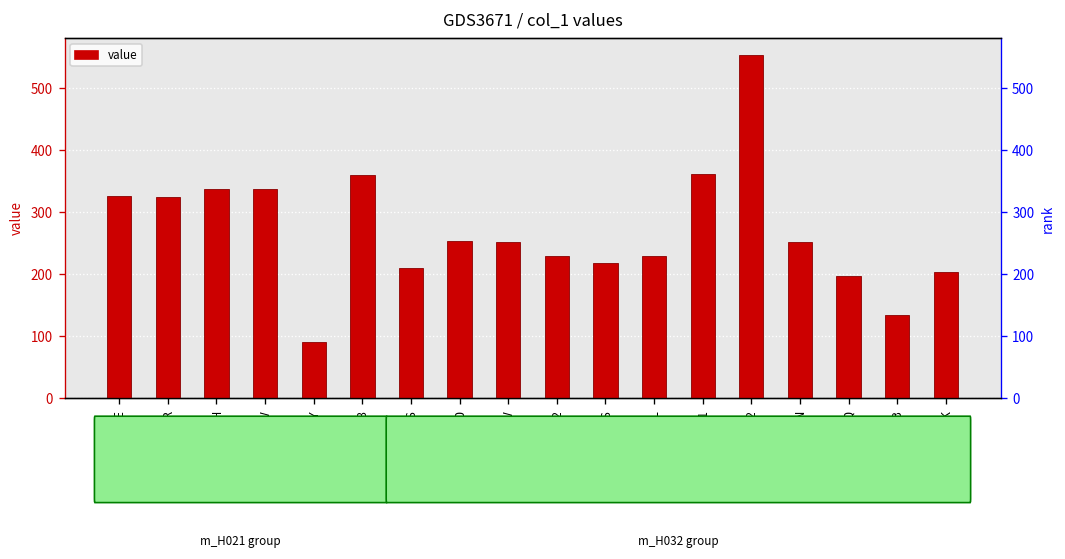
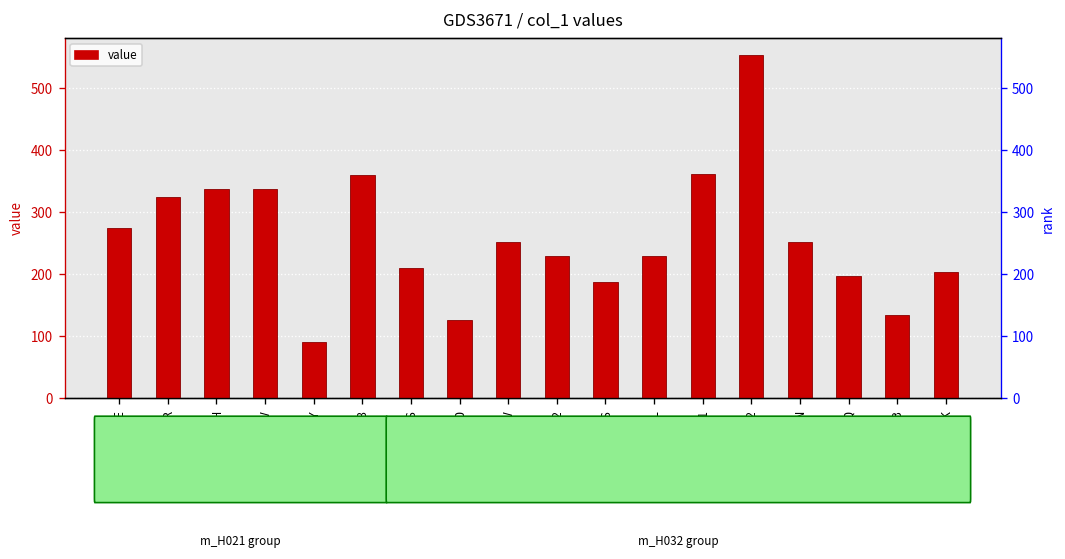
m_H021-1X9R5E: 330 -> 270
m_H032-8UZO: 250 -> 130
m_H032-FMUS: 220 -> 190
